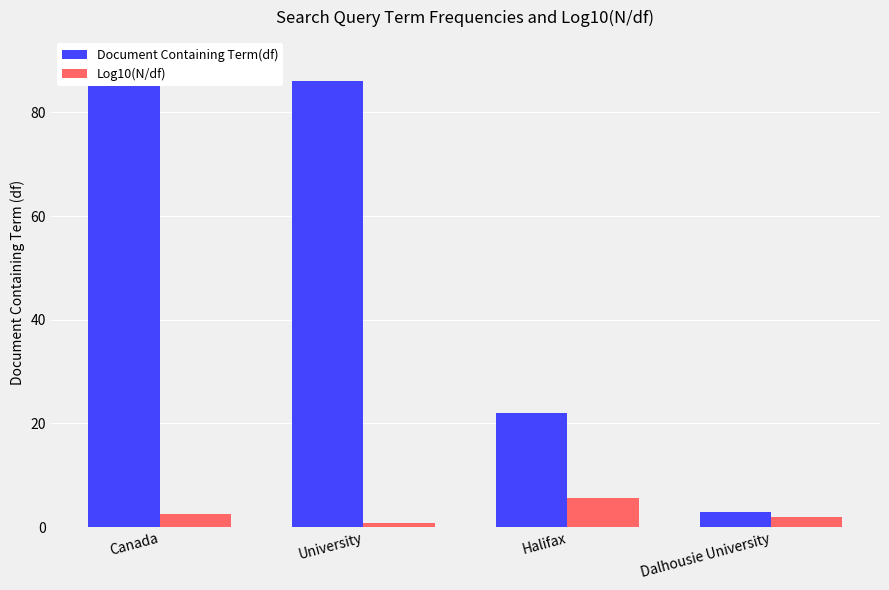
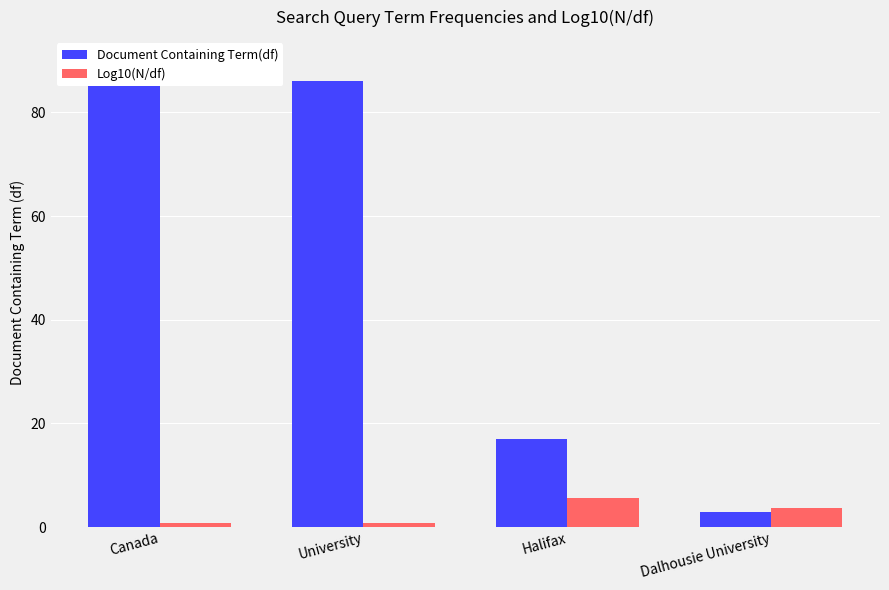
Log10(N/df), Canada: 2 -> 1
Document Containing Term(df), Halifax: 22 -> 17
Log10(N/df), Dalhousie University: 2 -> 4
